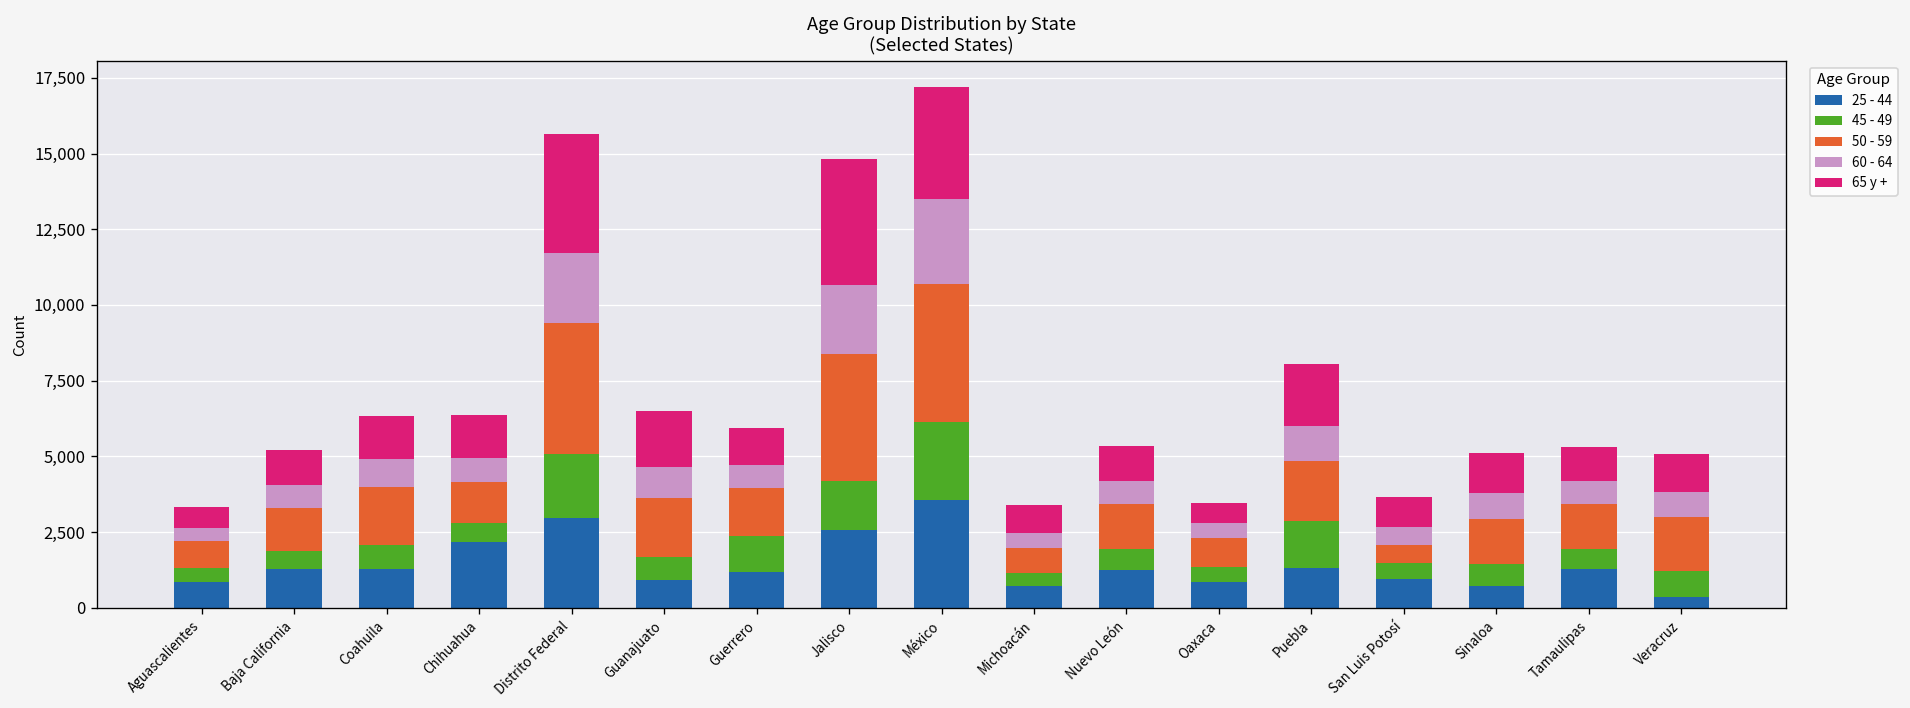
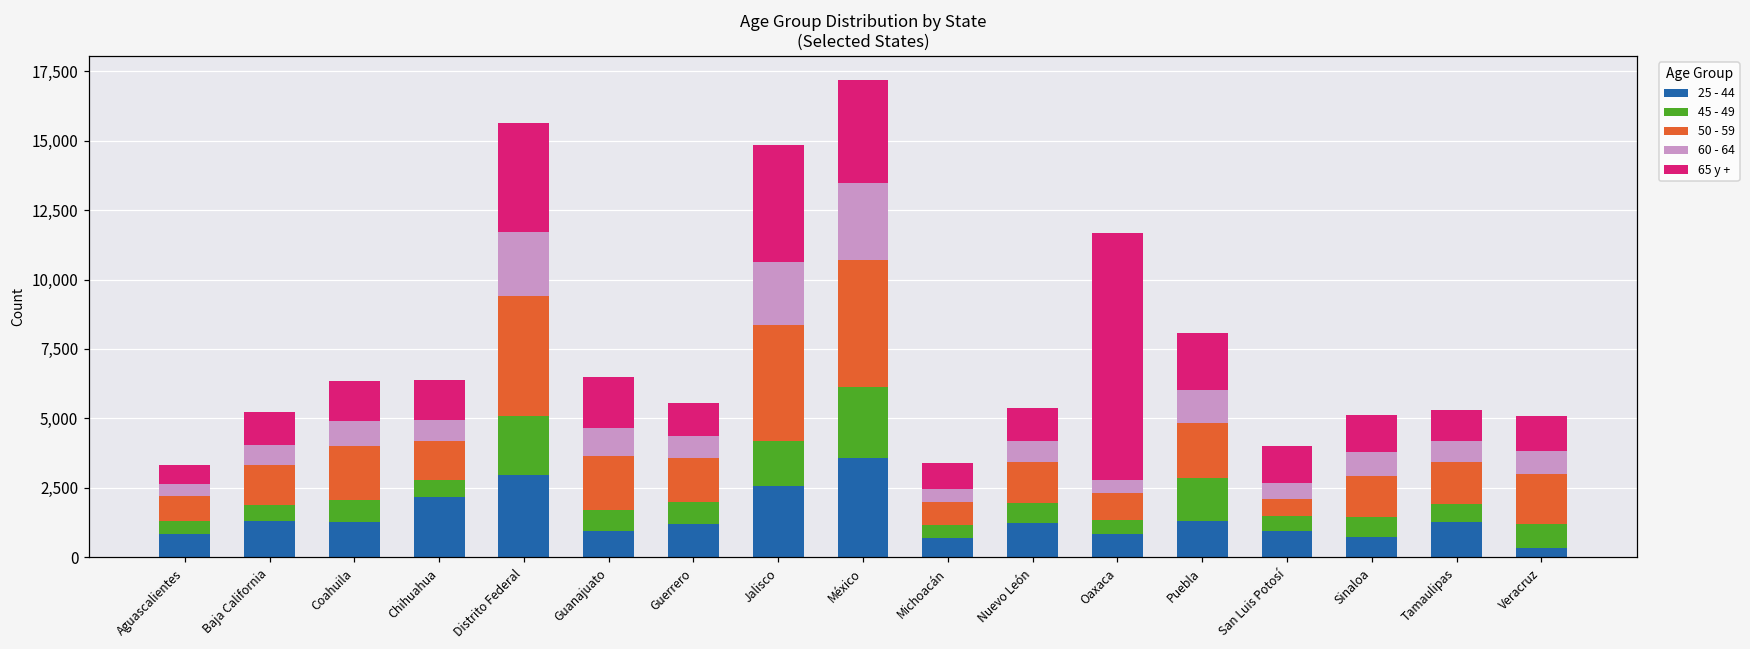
45 - 49, Guerrero: 1,200 -> 800
65 y +, Oaxaca: 700 -> 8,900
65 y +, San Luis Potosí: 1,000 -> 1,300
